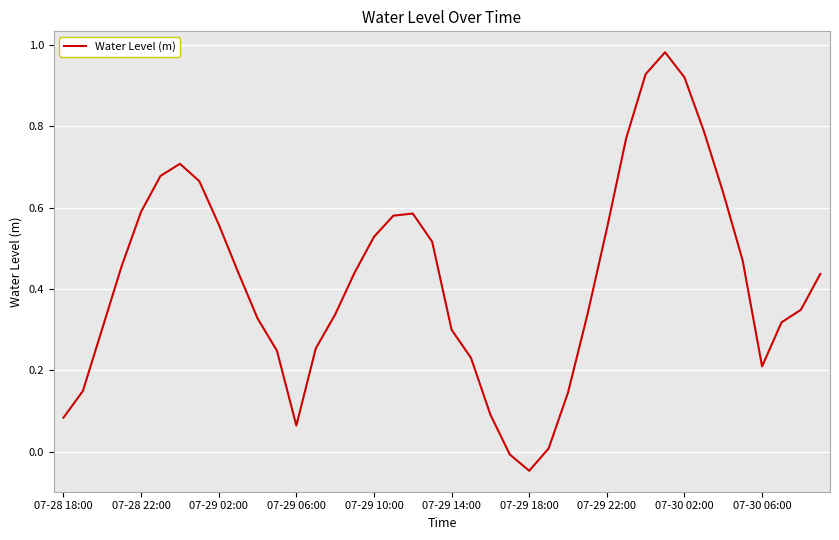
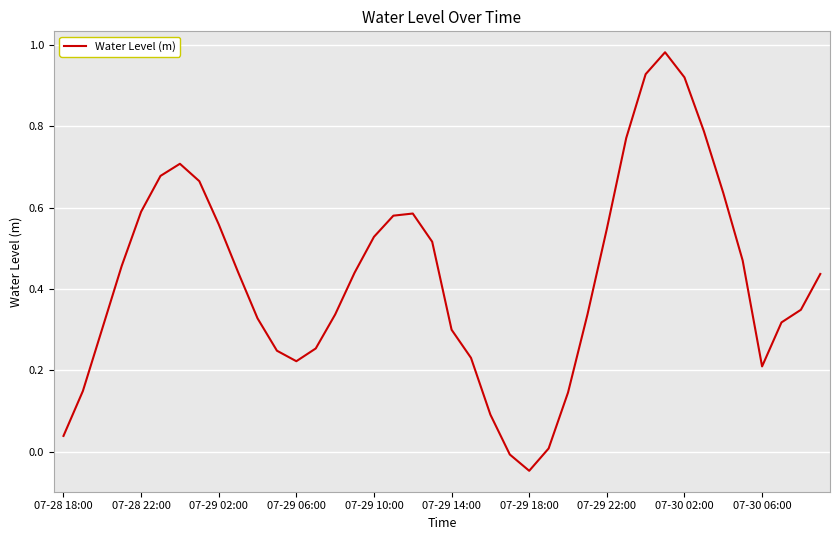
07-28 18:00: 0.08 -> 0.04
07-29 06:00: 0.06 -> 0.22
